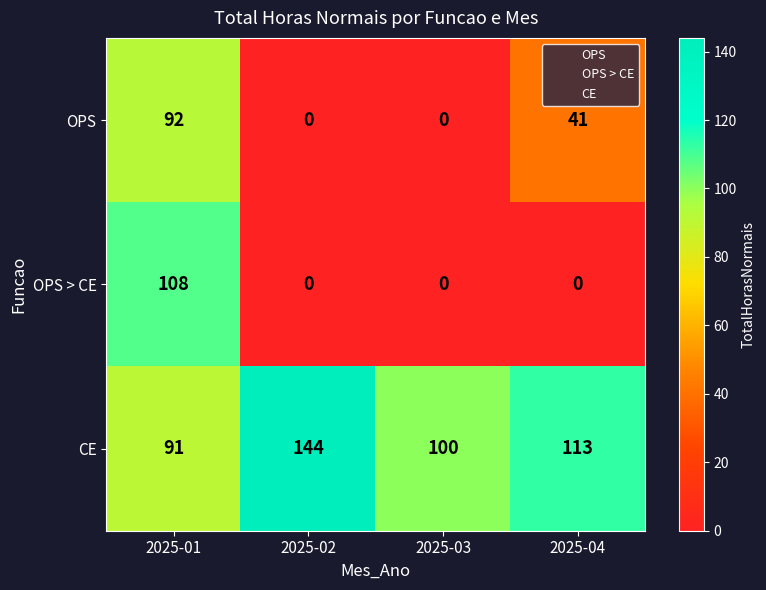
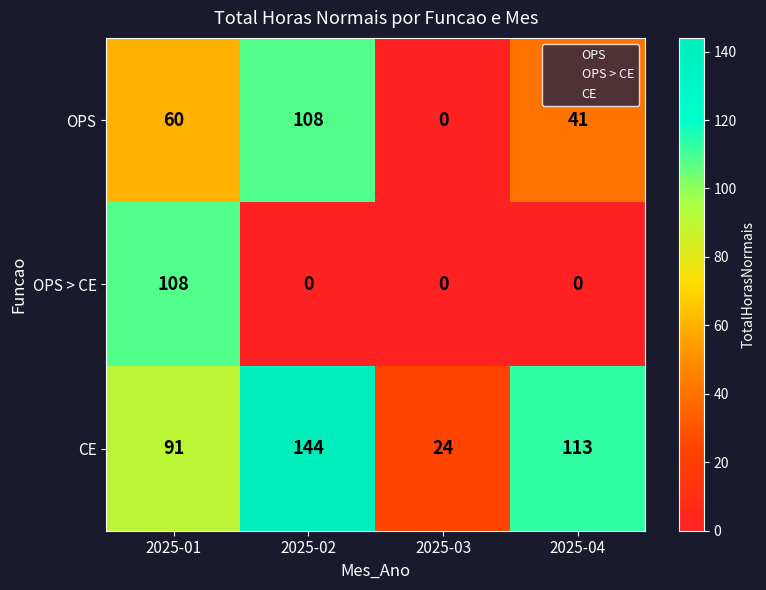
OPS, 2025-01: 92 -> 60
OPS, 2025-02: 0 -> 108
CE, 2025-03: 100 -> 24
